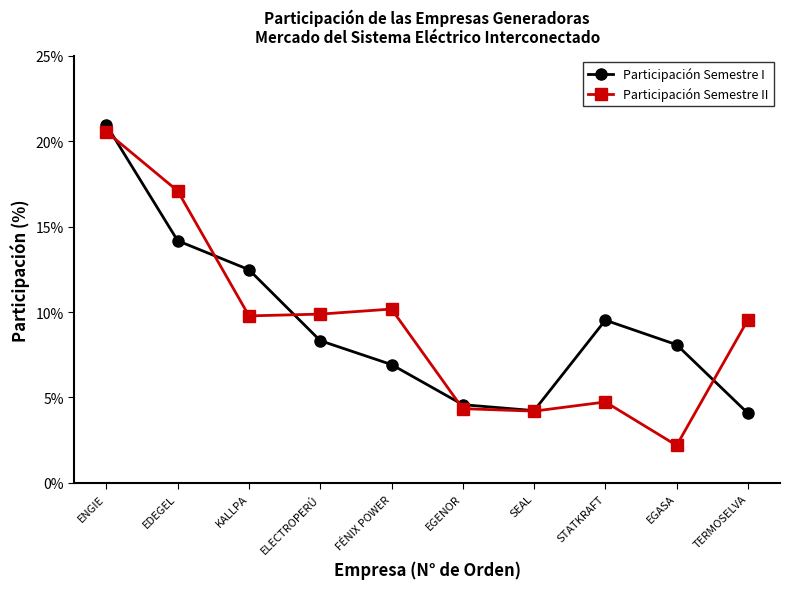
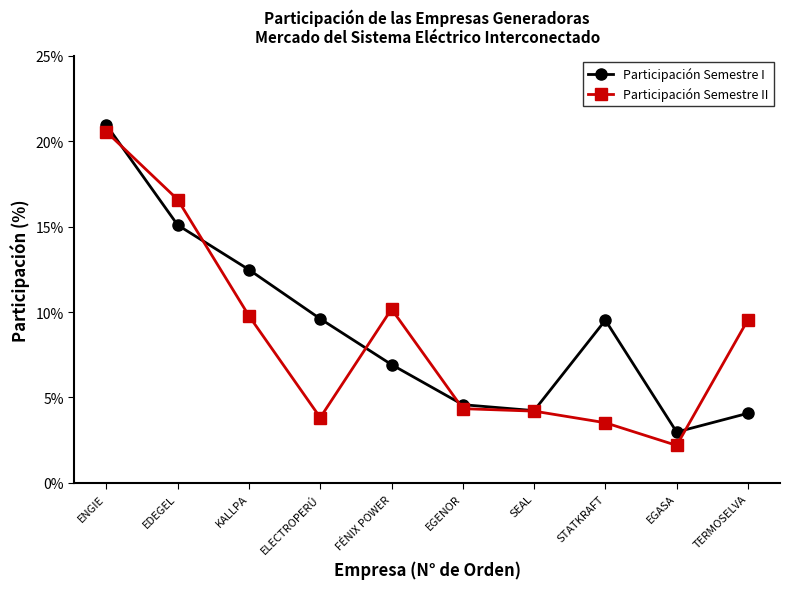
Participación Semestre I, EDEGEL: 14.2% -> 15.1%
Participación Semestre II, EDEGEL: 17.1% -> 16.6%
Participación Semestre I, ELECTROPERÚ: 8.3% -> 9.6%
Participación Semestre II, ELECTROPERÚ: 9.9% -> 3.8%
Participación Semestre II, STATKRAFT: 4.7% -> 3.5%
Participación Semestre I, EGASA: 8.1% -> 3.0%
